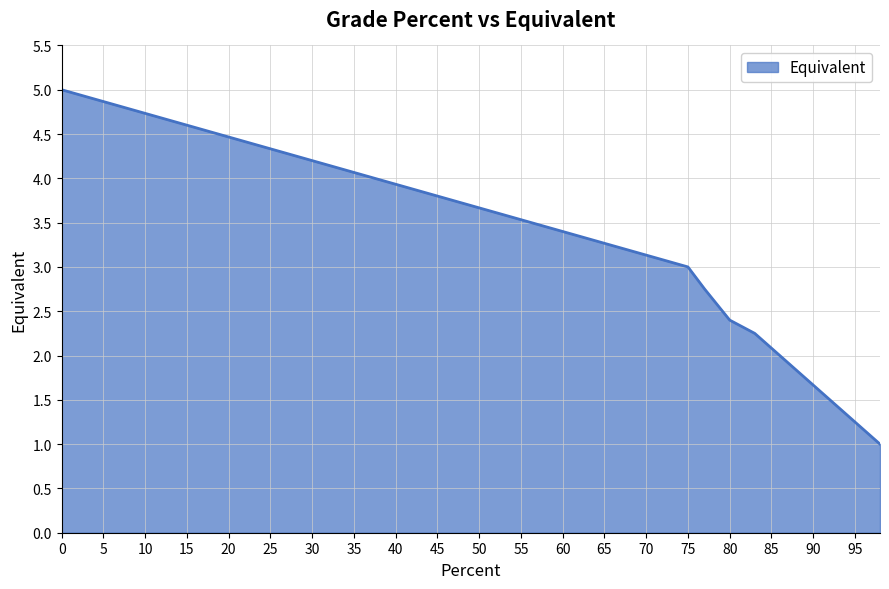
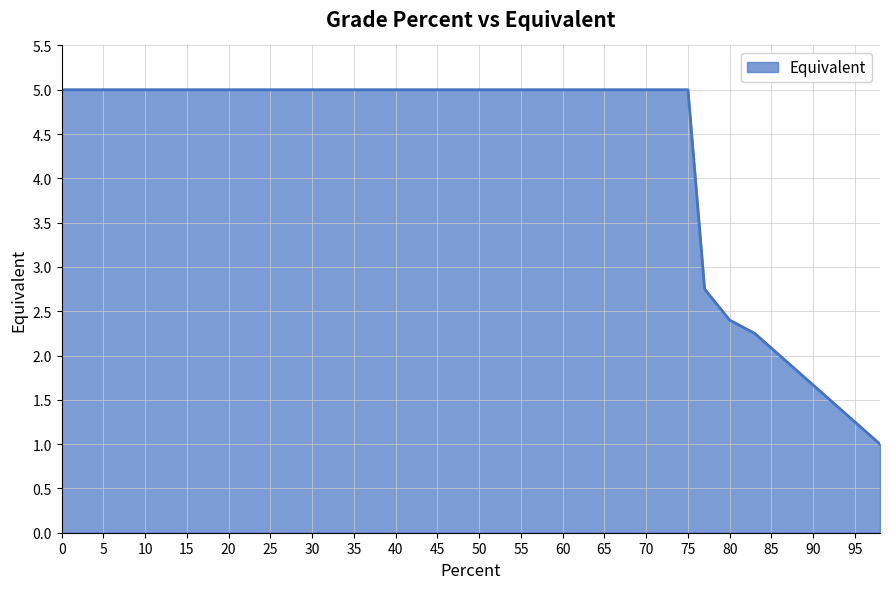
75: 3 -> 5
